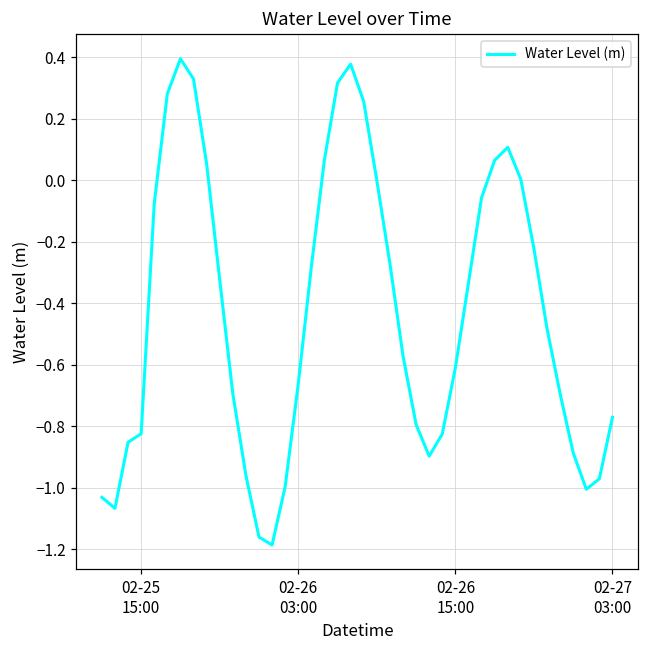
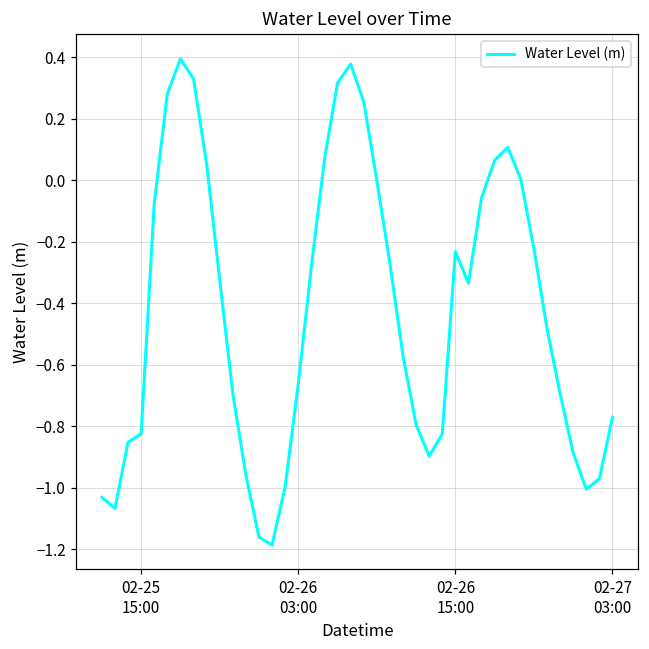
02-26 15:00: -0.61 -> -0.23
